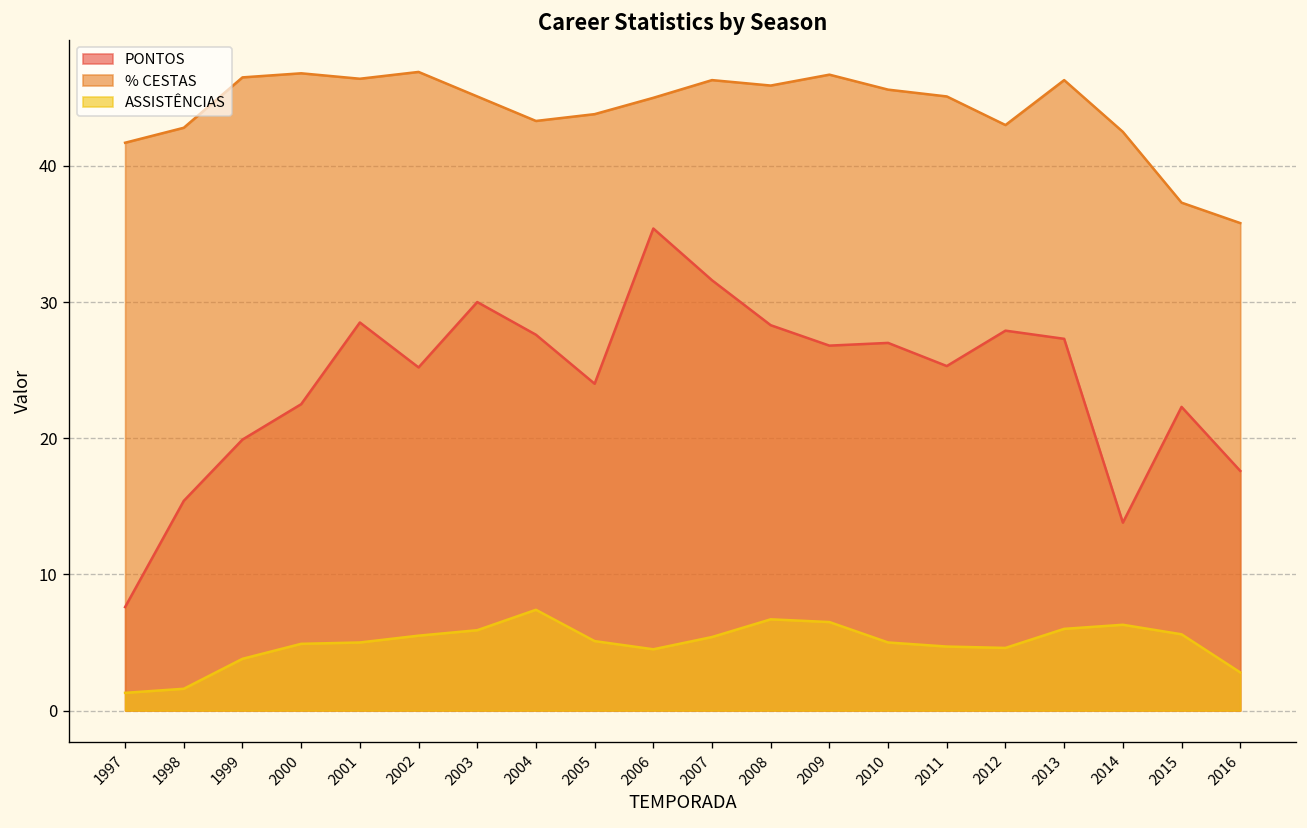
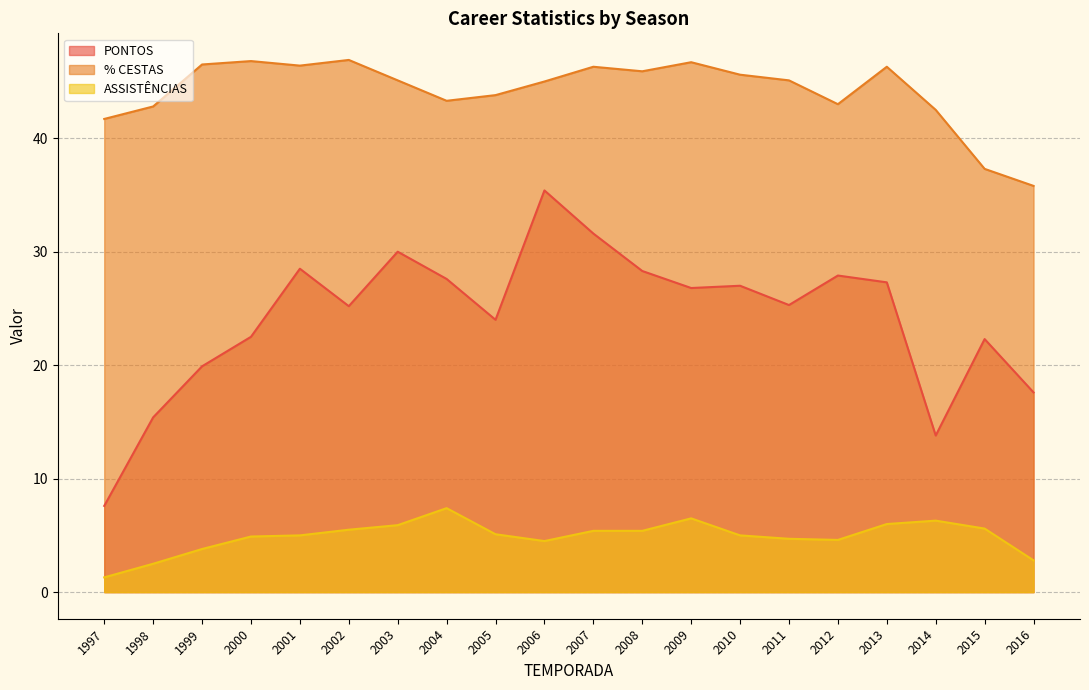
ASSISTÊNCIAS, 1998: 1.6 -> 2.5
ASSISTÊNCIAS, 2008: 6.7 -> 5.4
